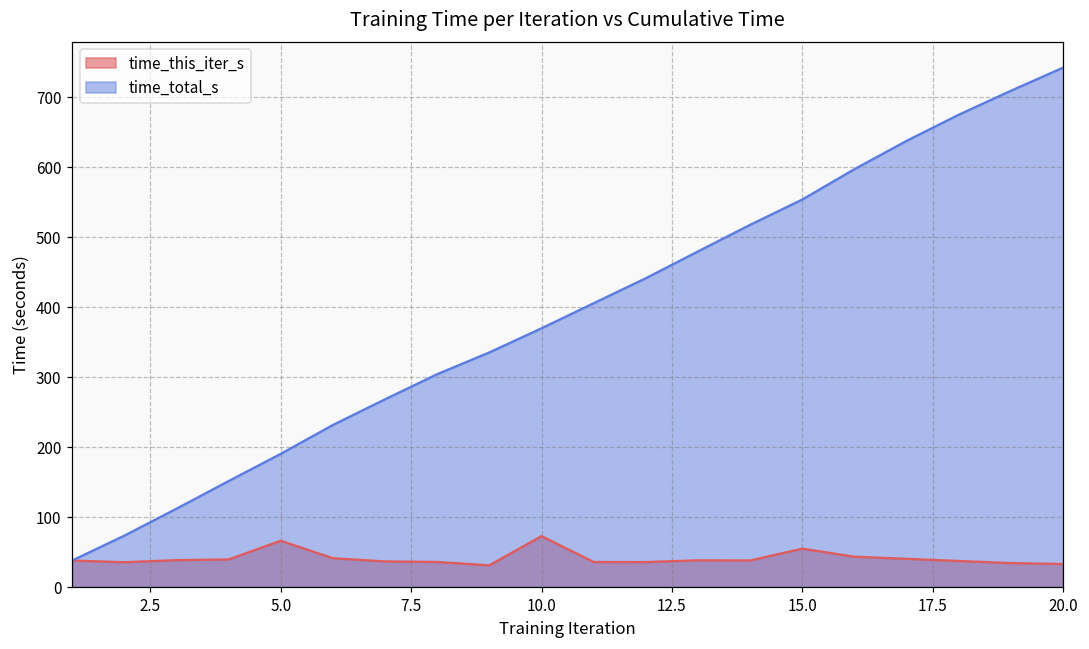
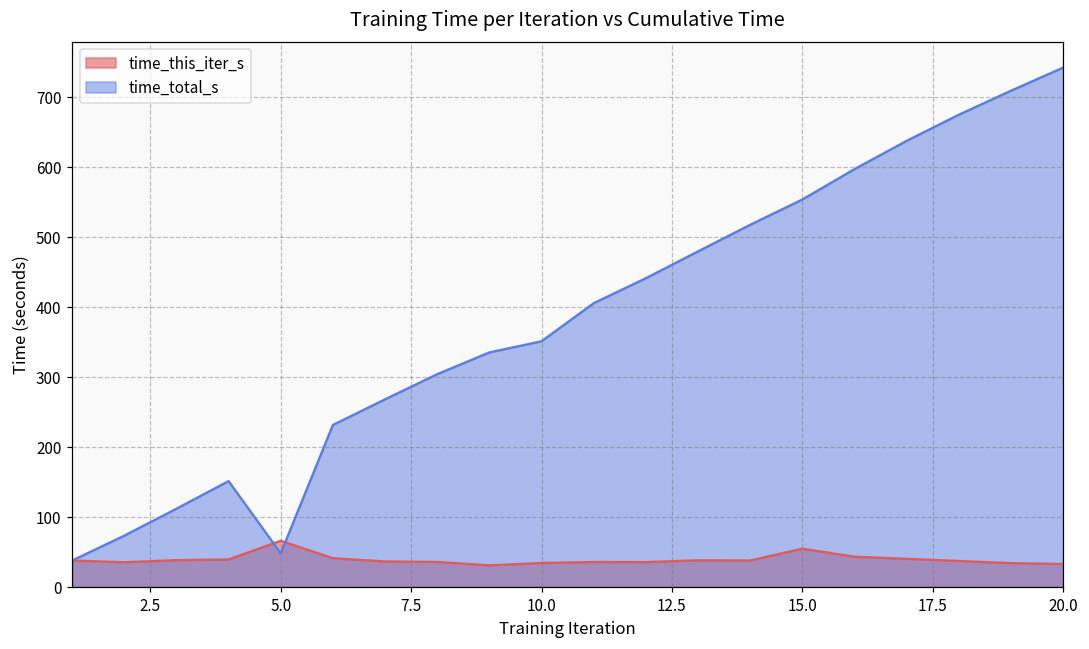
time_total_s, 5.0: 190 -> 50
time_this_iter_s, 10.0: 70 -> 30
time_total_s, 10.0: 370 -> 350
